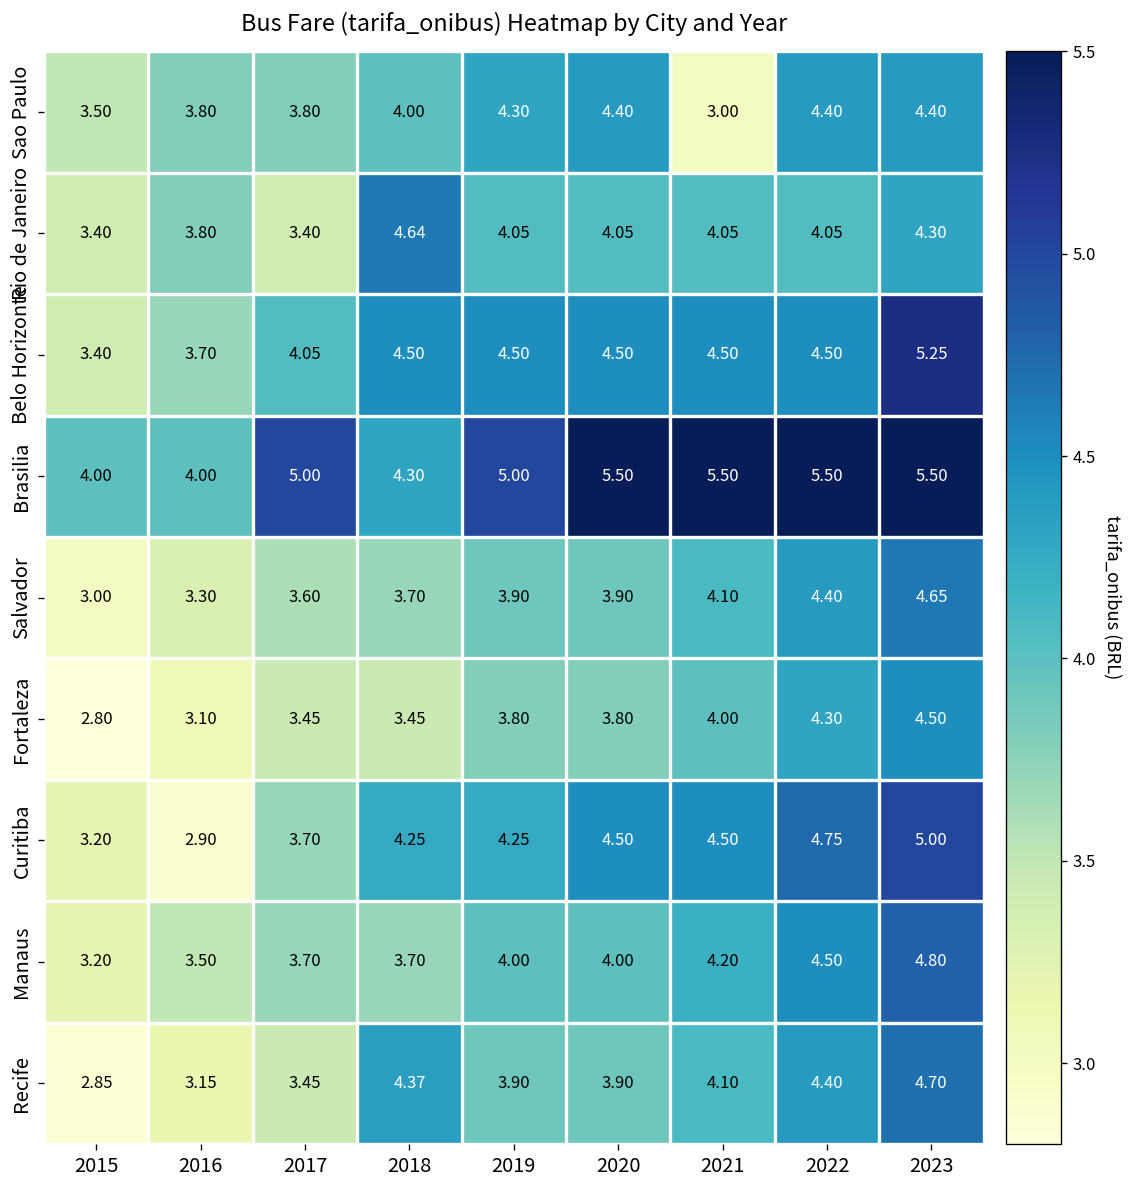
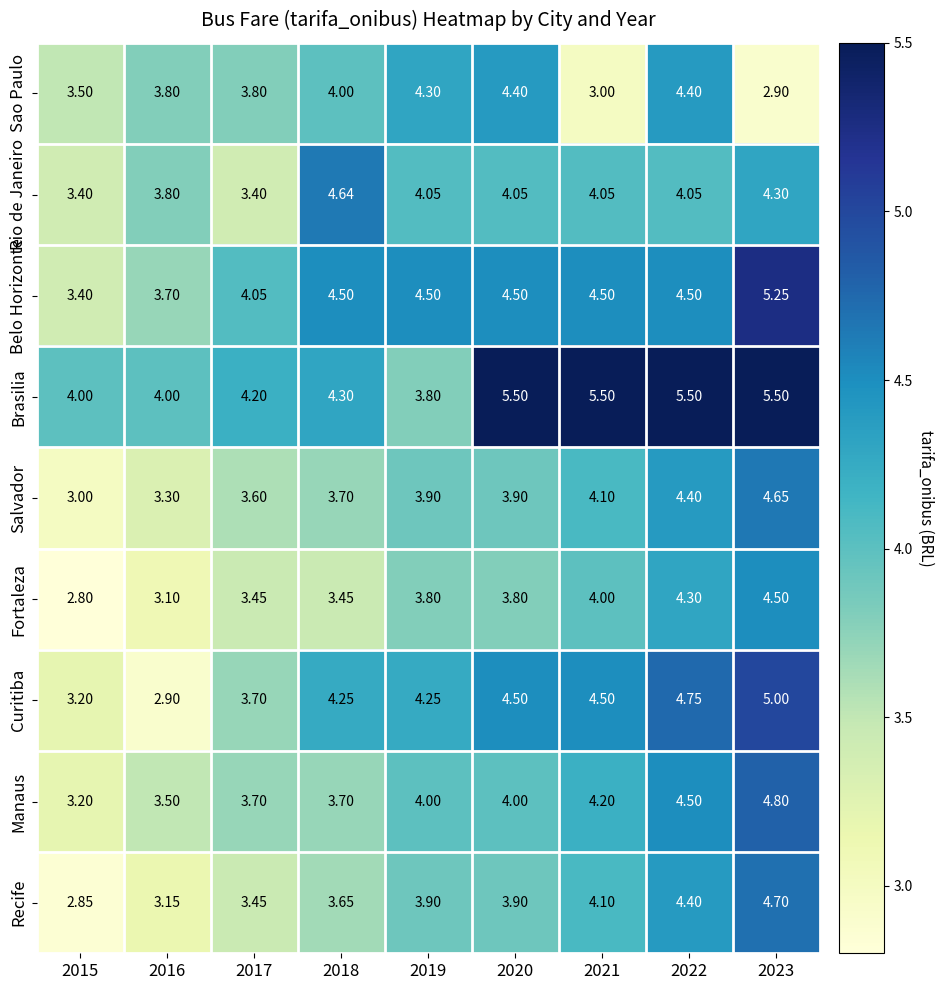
Sao Paulo, 2023: 4.40 -> 2.90
Brasilia, 2017: 5.00 -> 4.20
Brasilia, 2019: 5.00 -> 3.80
Recife, 2018: 4.37 -> 3.65
